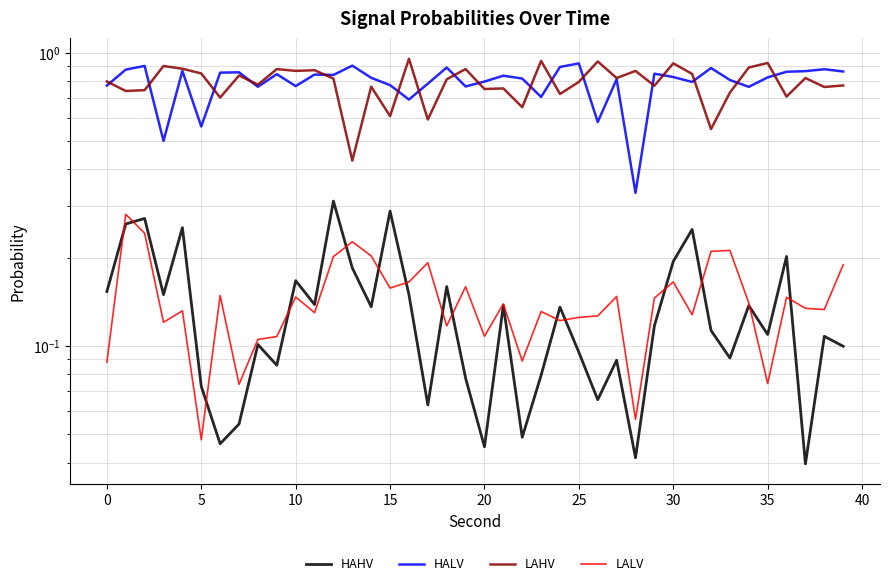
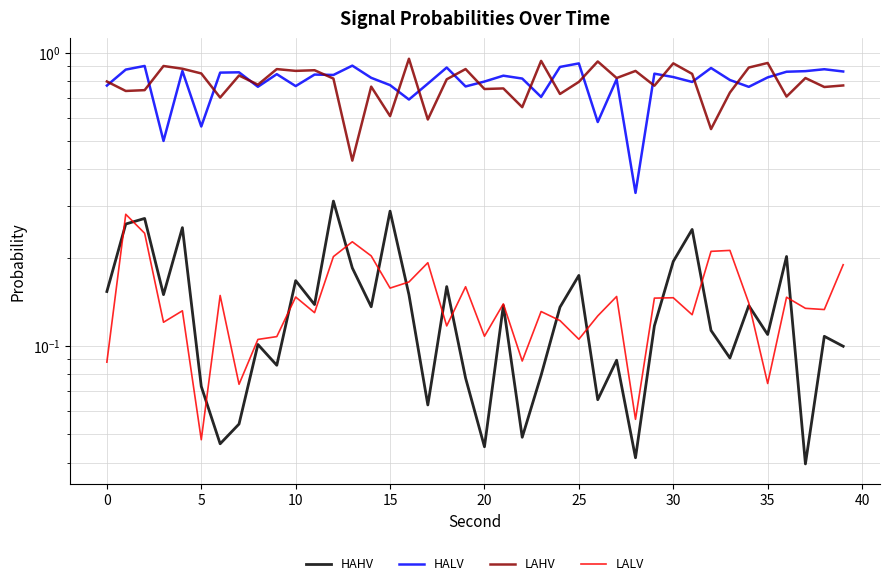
HAHV, 25: 0.095 -> 0.17
LALV, 25: 0.125 -> 0.105
LALV, 30: 0.17 -> 0.15
